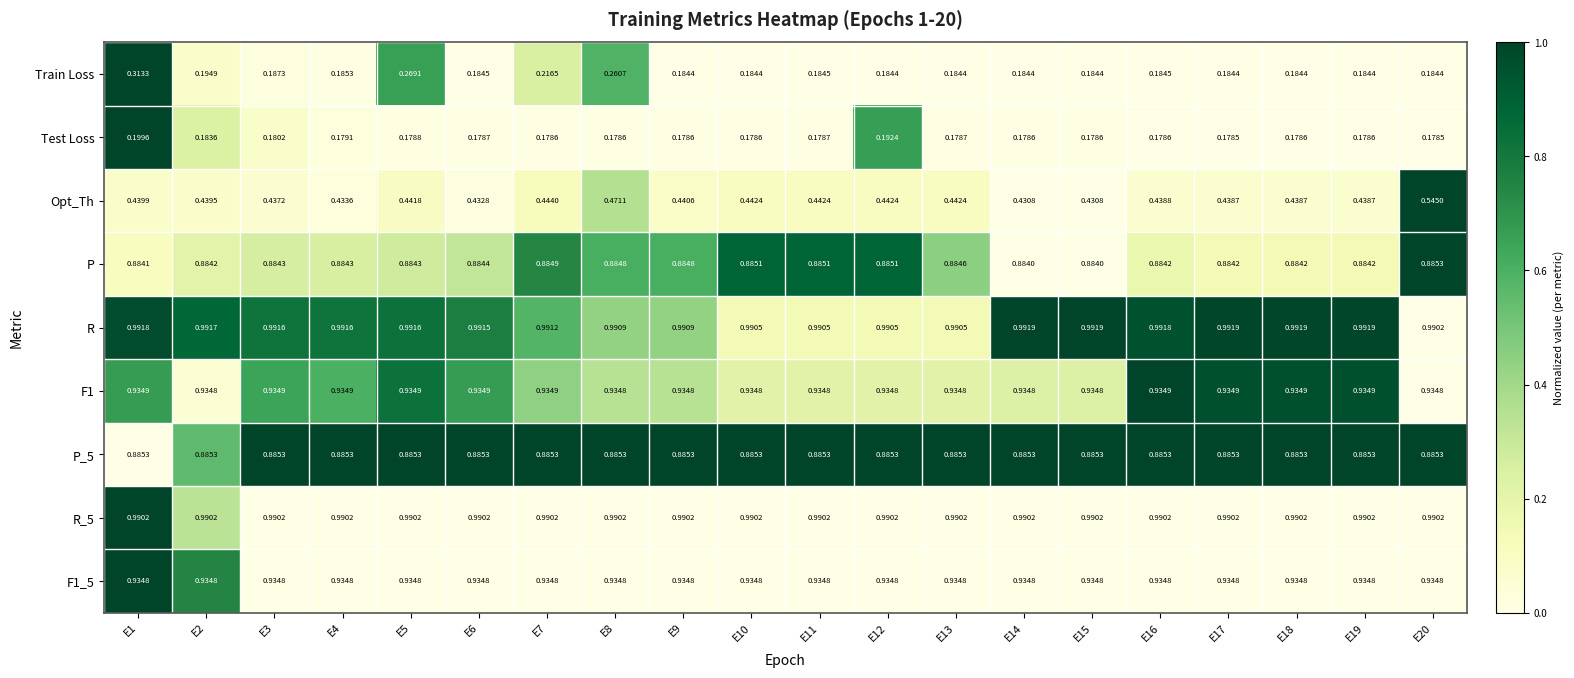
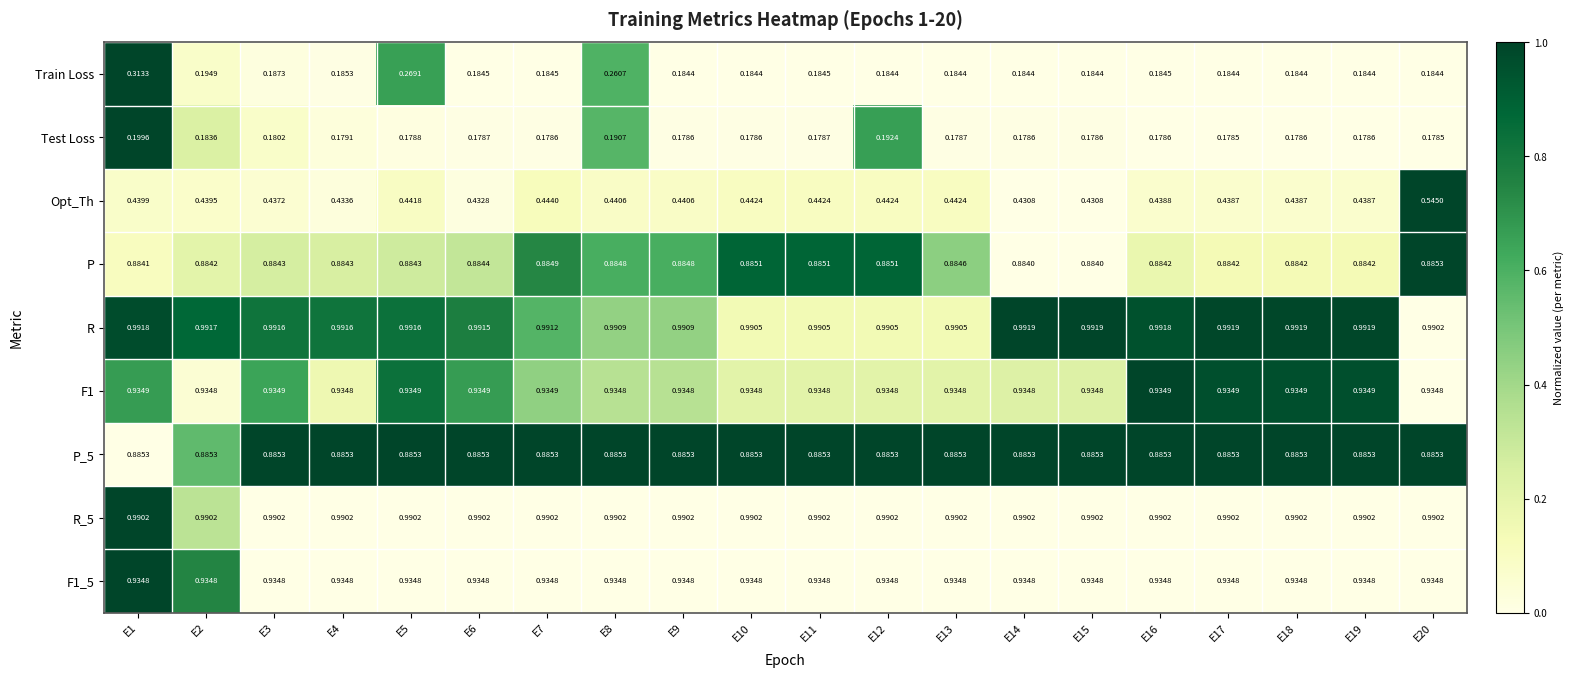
Train Loss, E7: 0.2165 -> 0.1845
Test Loss, E8: 0.1786 -> 0.1907
Opt_Th, E8: 0.4711 -> 0.4406
F1, E4: 0.9349 -> 0.9348
